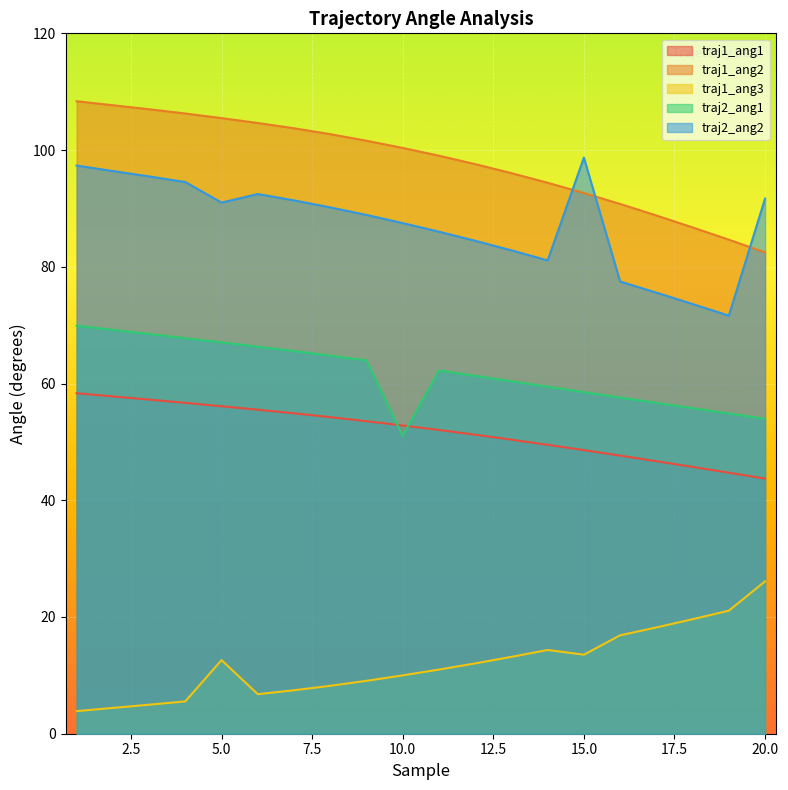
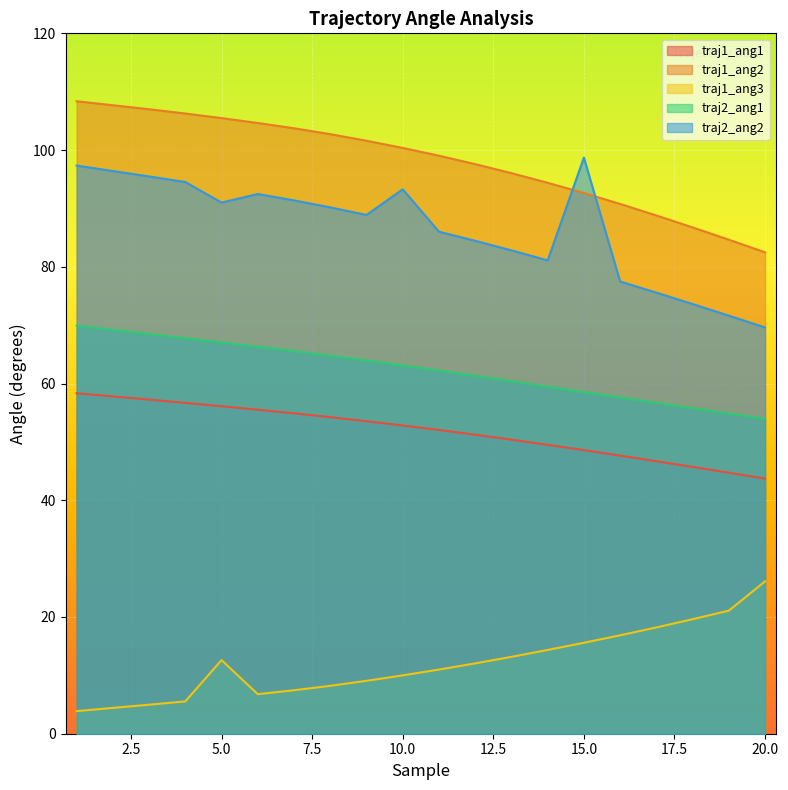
traj2_ang1, 10.0: 51 -> 63
traj2_ang2, 10.0: 87 -> 93
traj1_ang3, 15.0: 14 -> 16
traj2_ang2, 20.0: 92 -> 70
